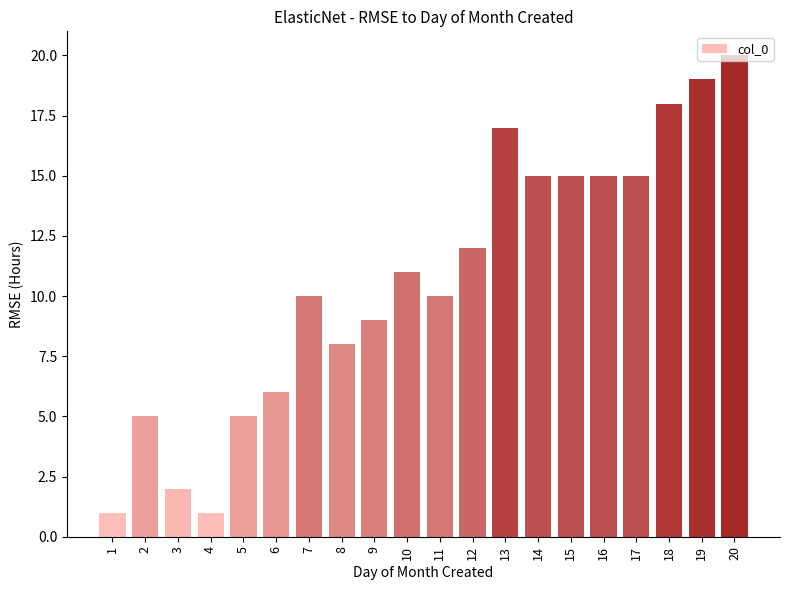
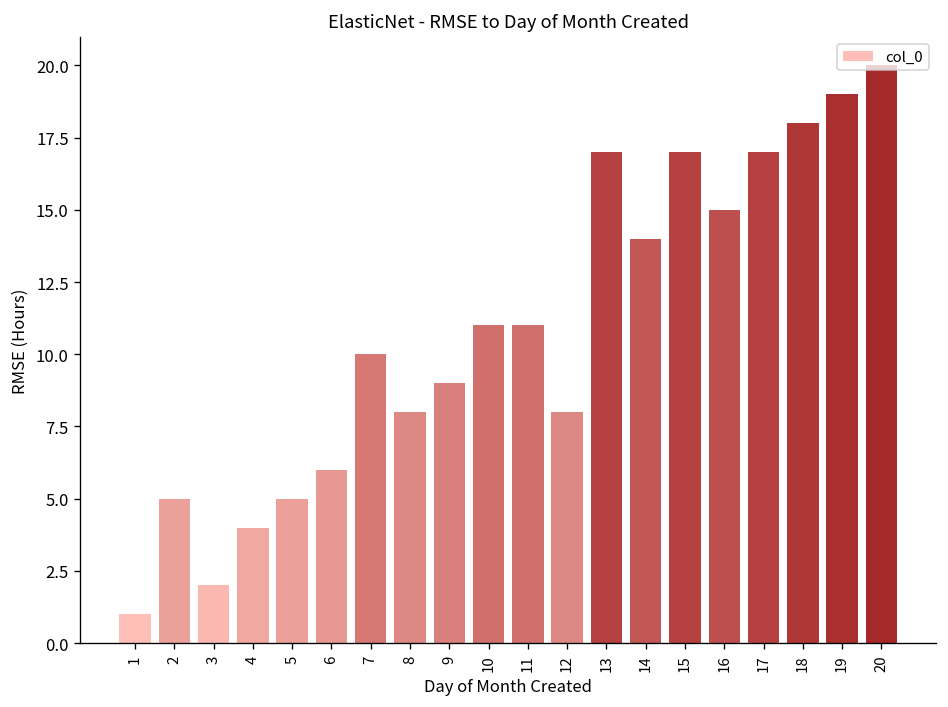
4: 1 -> 4
11: 10 -> 11
12: 12 -> 8
14: 15 -> 14
15: 15 -> 17
17: 15 -> 17
